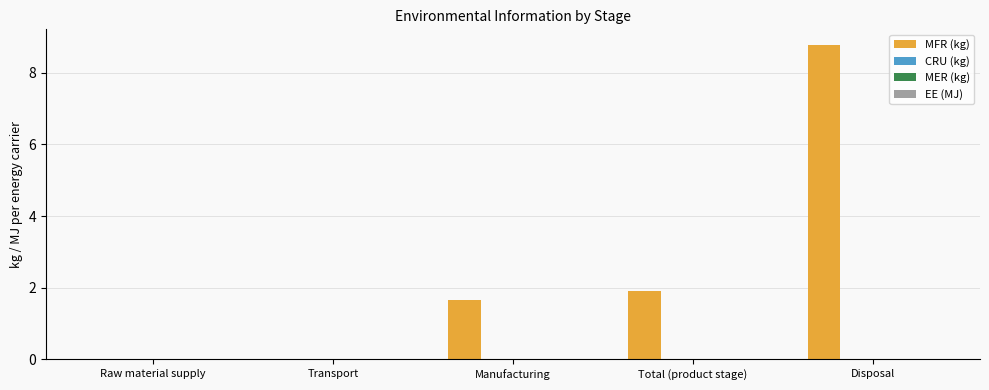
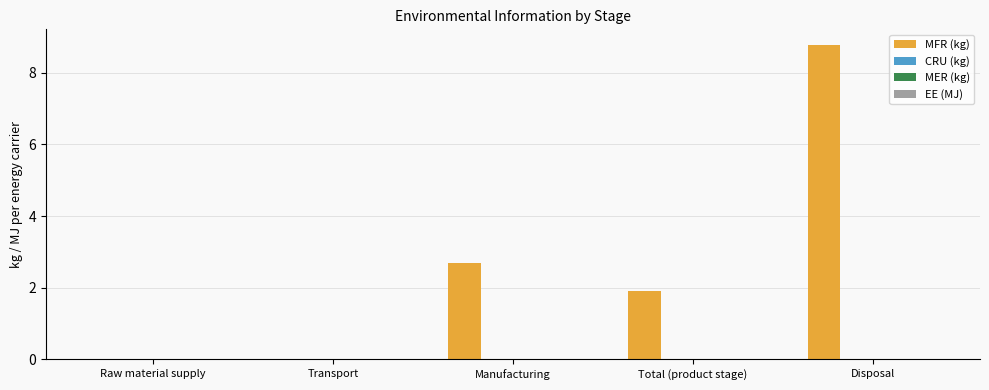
MFR (kg), Manufacturing: 1.7 -> 2.7
